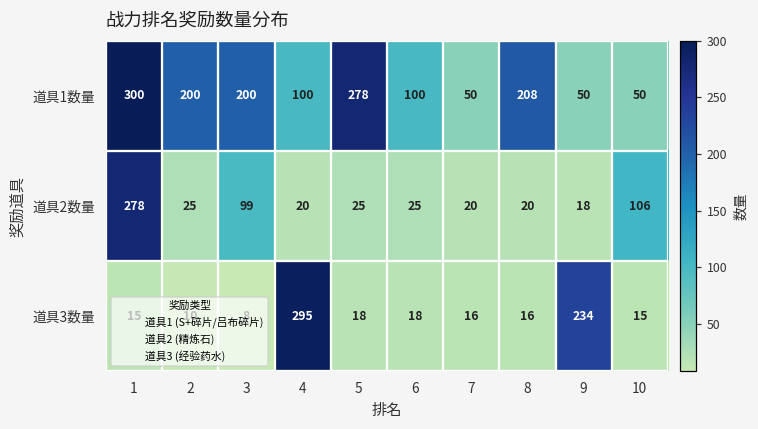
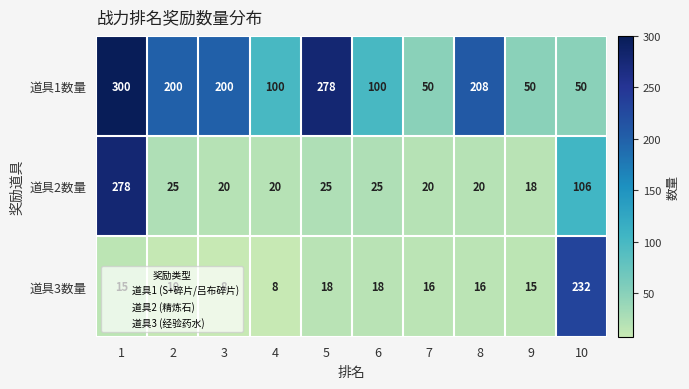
道具2数量, 3: 99 -> 20
道具3数量, 4: 295 -> 8
道具3数量, 9: 234 -> 15
道具3数量, 10: 15 -> 232
